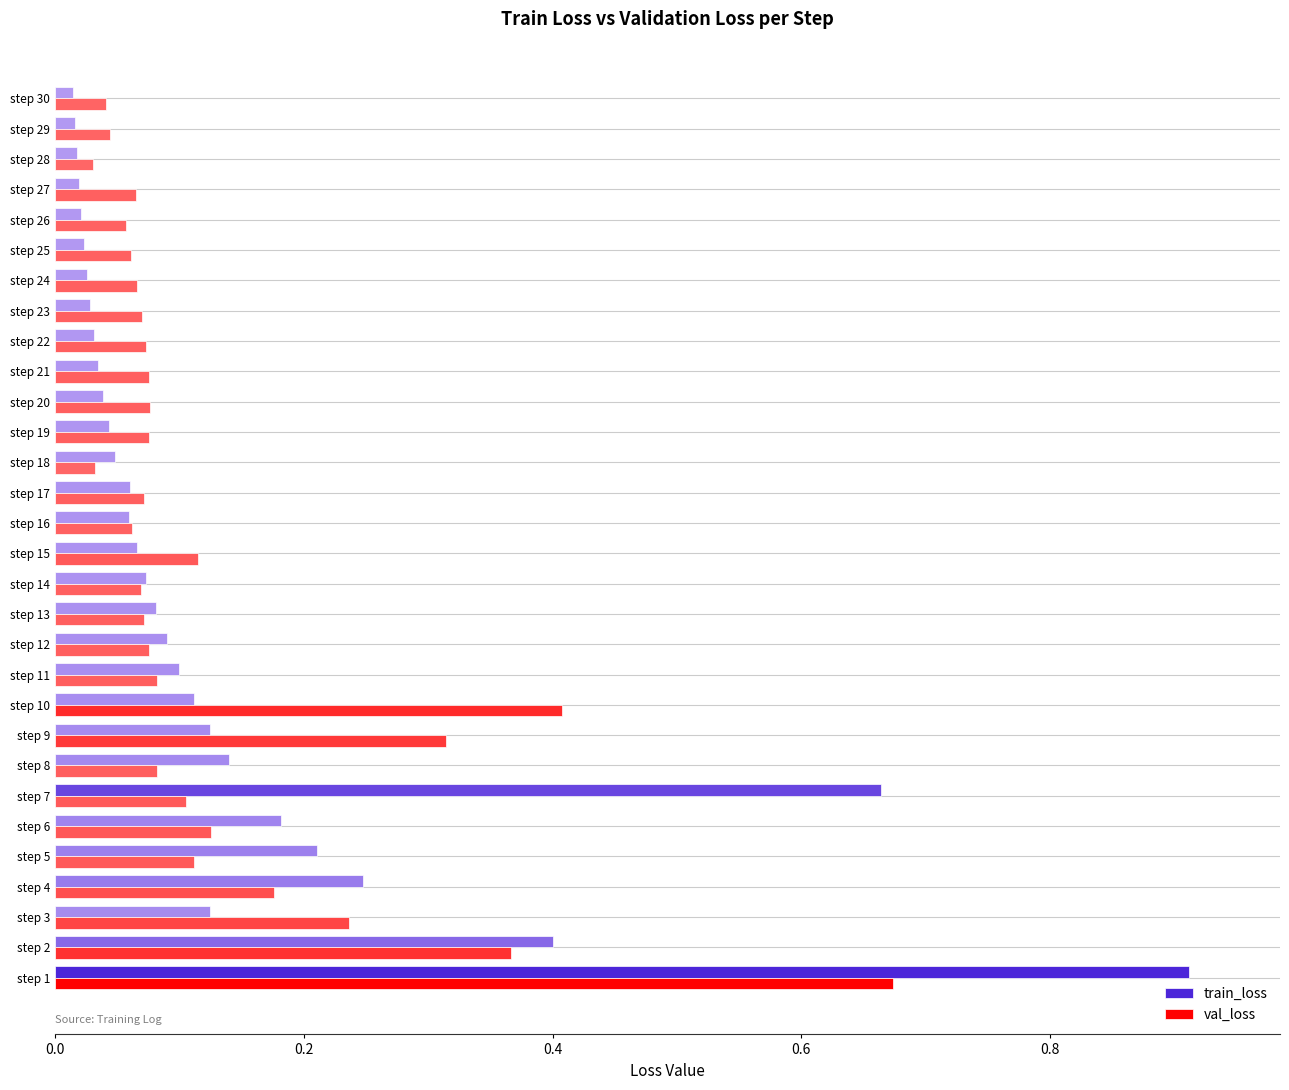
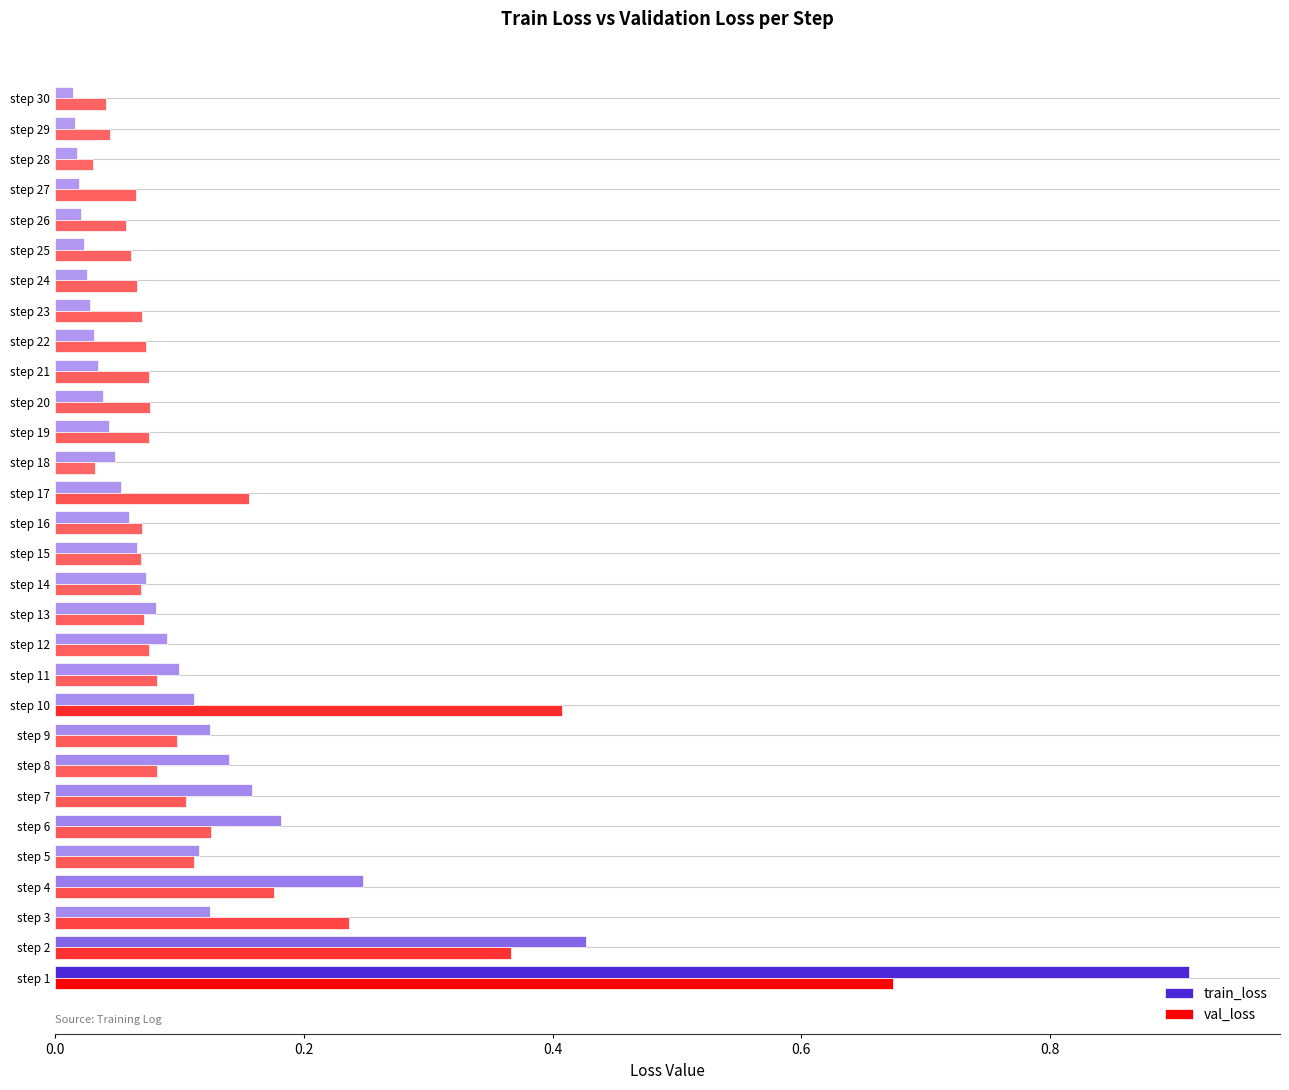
train_loss, step 17: 0.061 -> 0.053
val_loss, step 17: 0.072 -> 0.156
val_loss, step 16: 0.062 -> 0.070
val_loss, step 15: 0.115 -> 0.069
val_loss, step 9: 0.314 -> 0.098
train_loss, step 7: 0.664 -> 0.159
train_loss, step 5: 0.211 -> 0.116
train_loss, step 2: 0.400 -> 0.427
